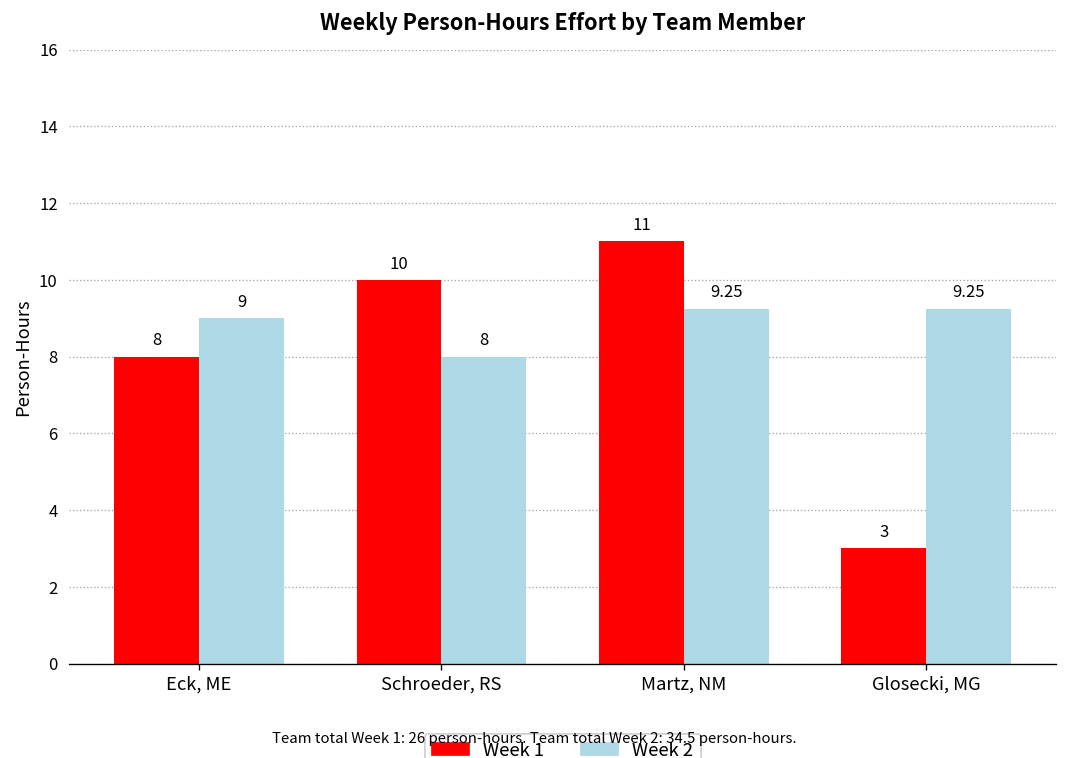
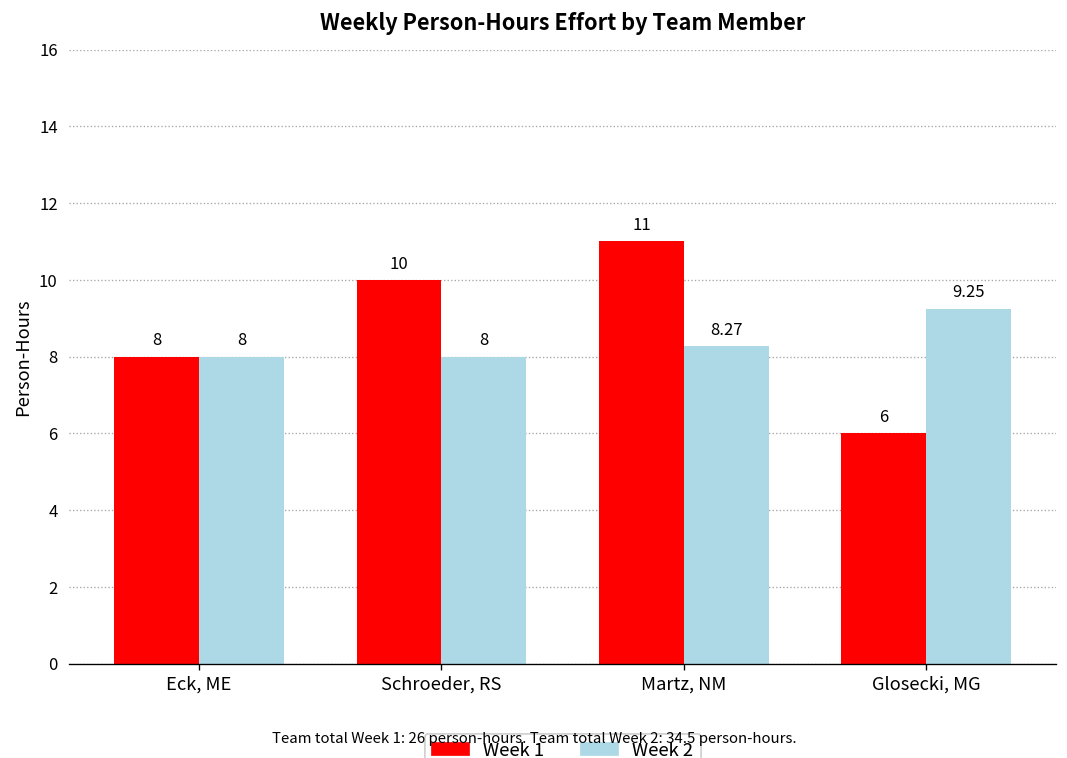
Week 2, Eck, ME: 9 -> 8
Week 2, Martz, NM: 9.25 -> 8.27
Week 1, Glosecki, MG: 3 -> 6
